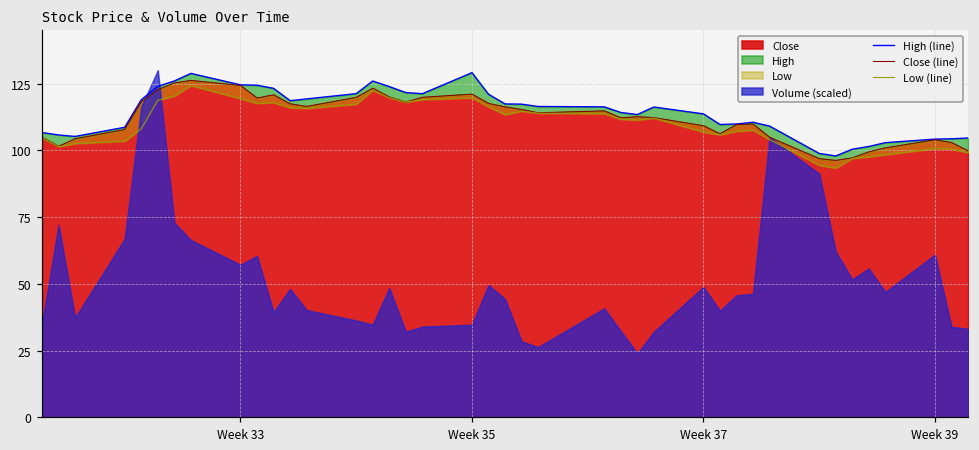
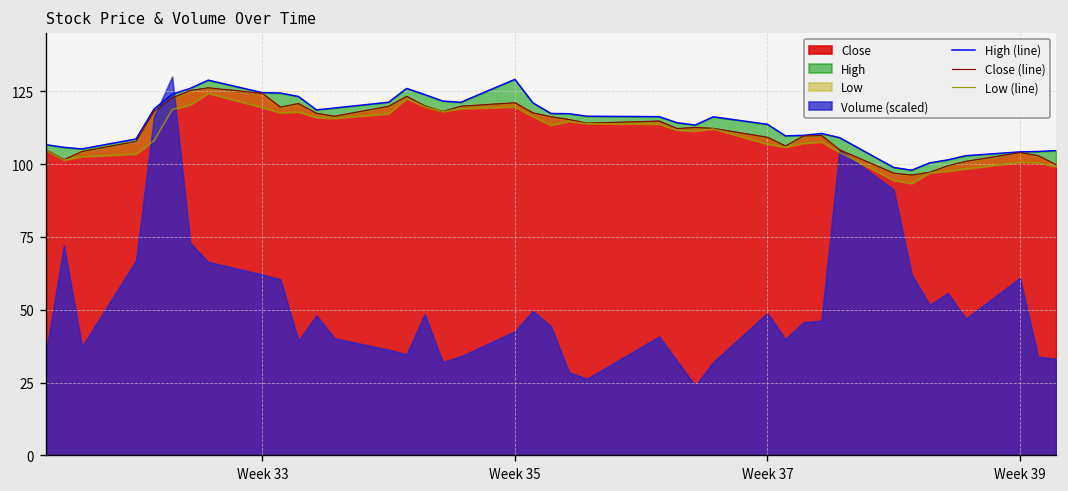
Volume (scaled), Week 33: 57 -> 62
Volume (scaled), Week 35: 35 -> 43
